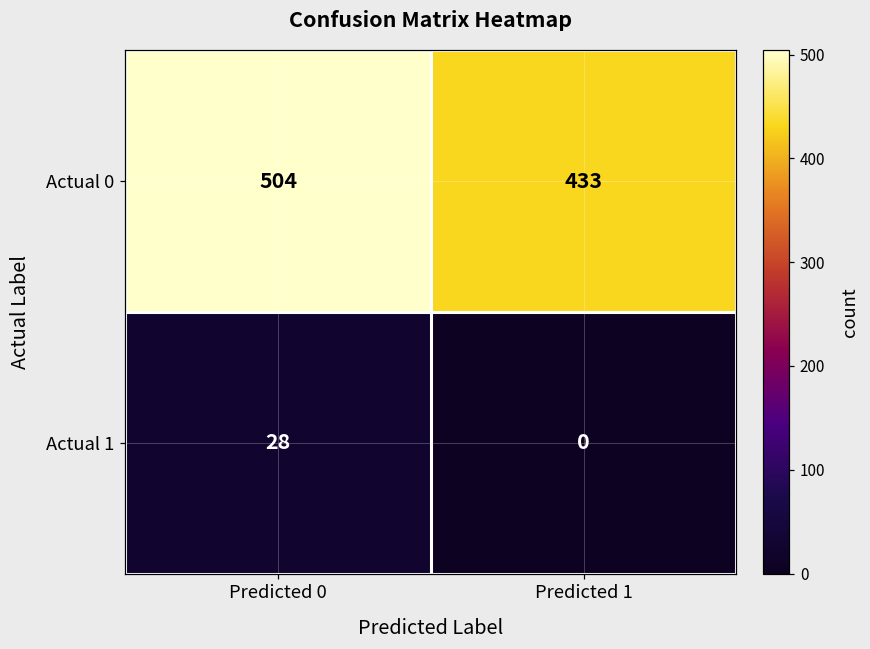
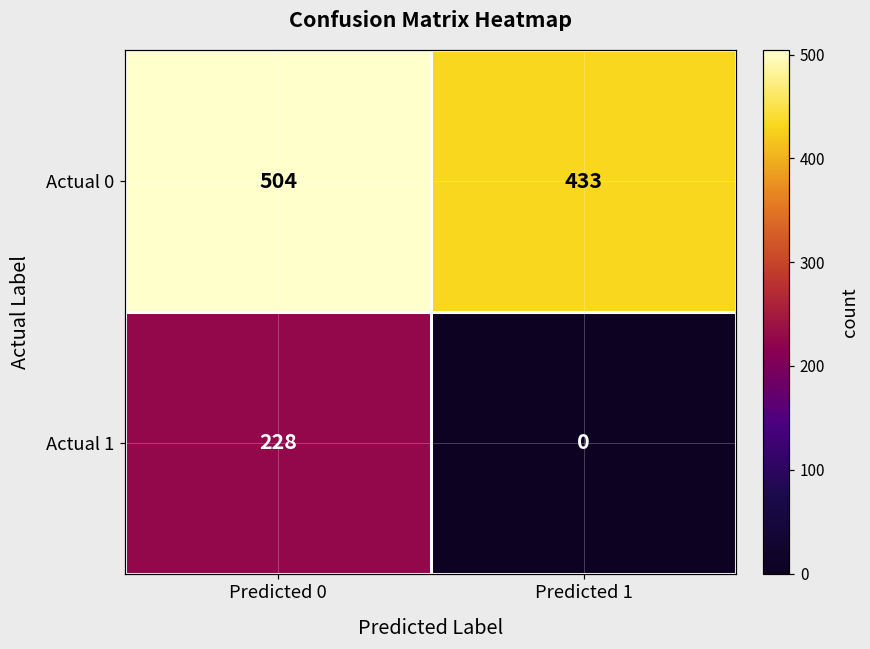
Actual 1, Predicted 0: 28 -> 228
